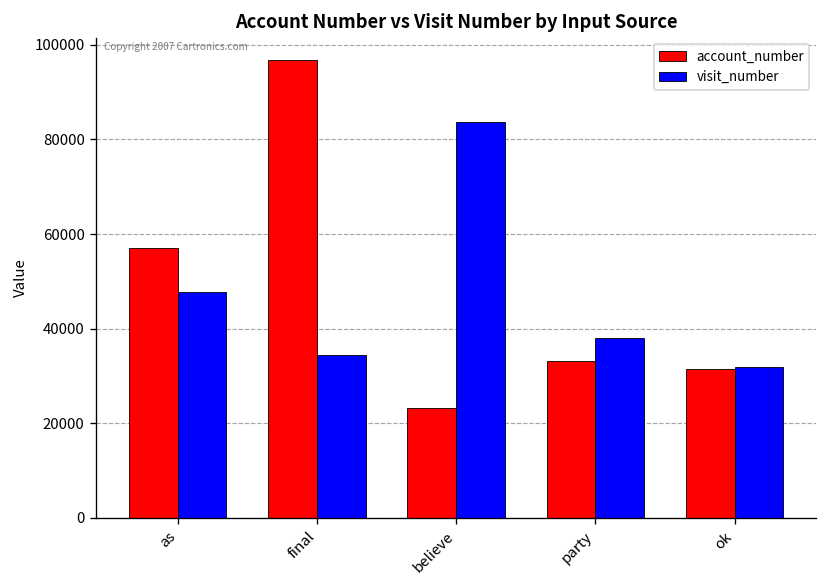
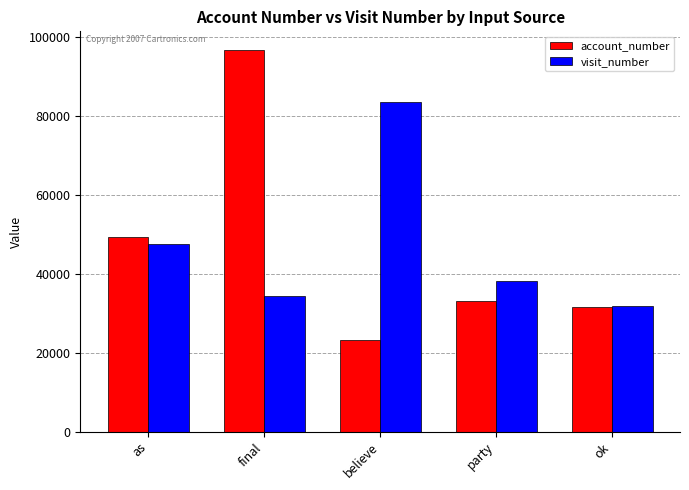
account_number, as: 57000 -> 49000
